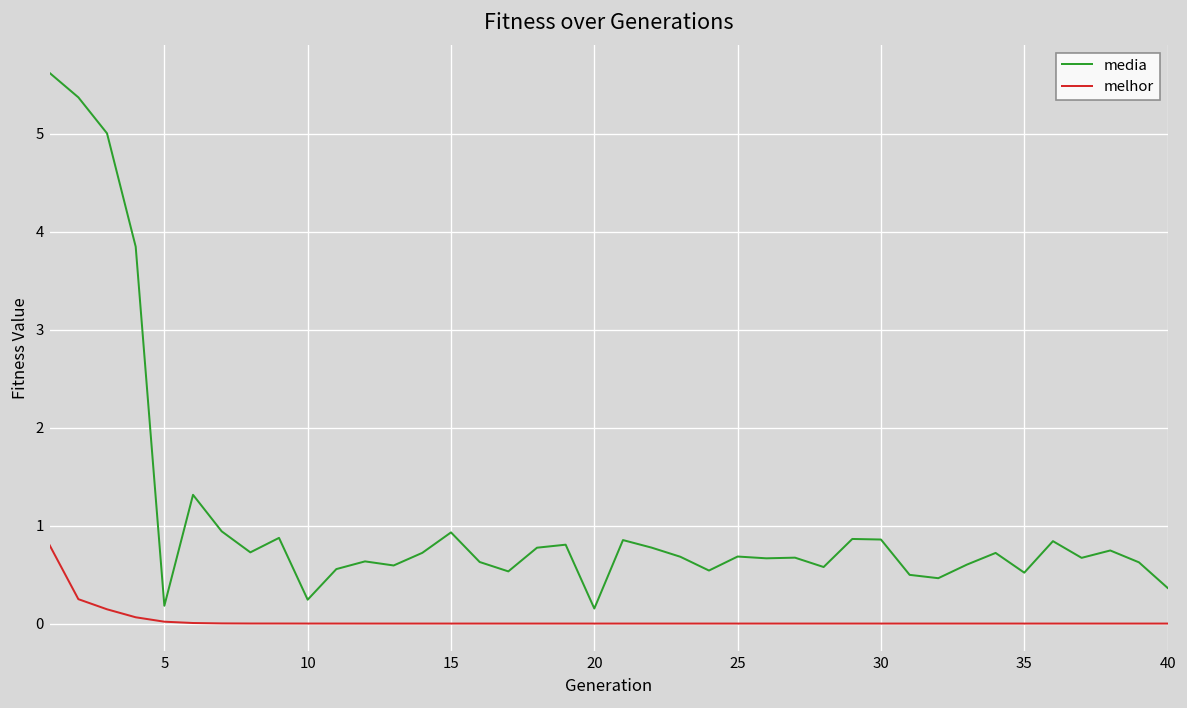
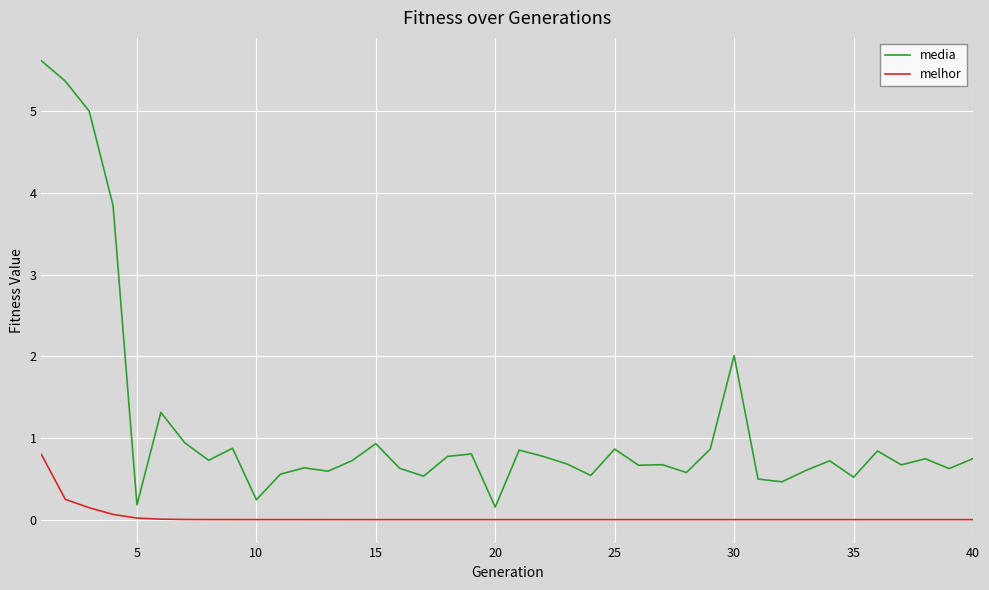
media, 25: 0.7 -> 0.9
media, 30: 0.9 -> 2.0
media, 40: 0.4 -> 0.7
